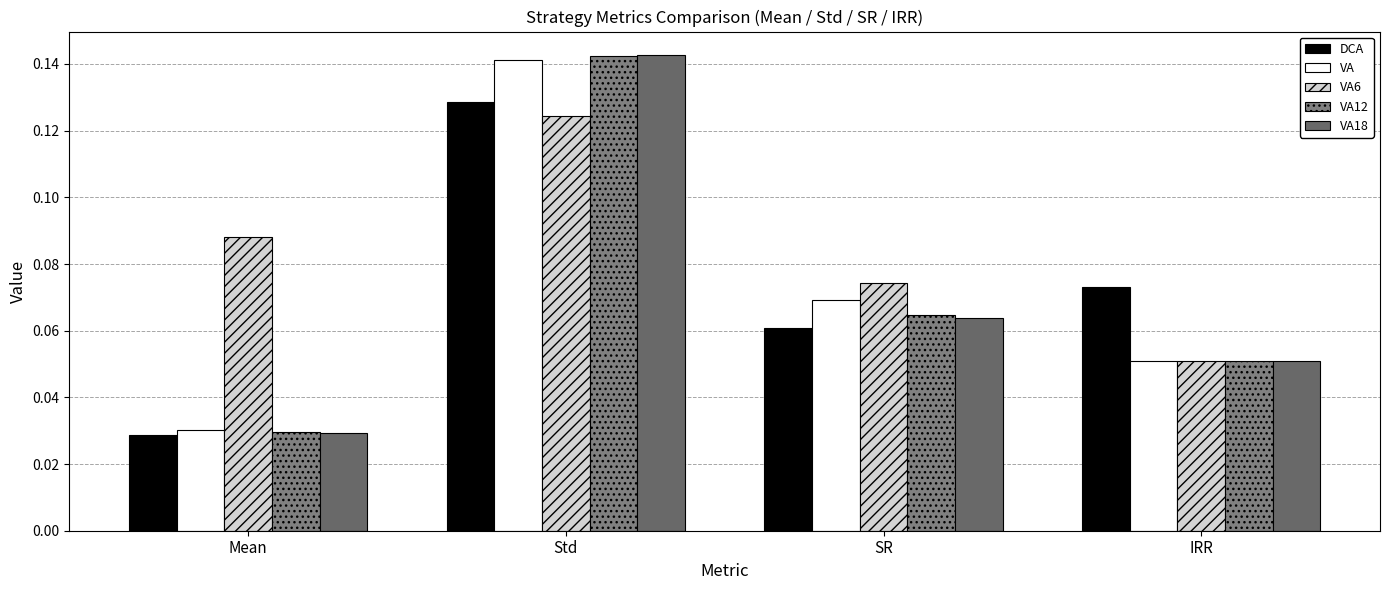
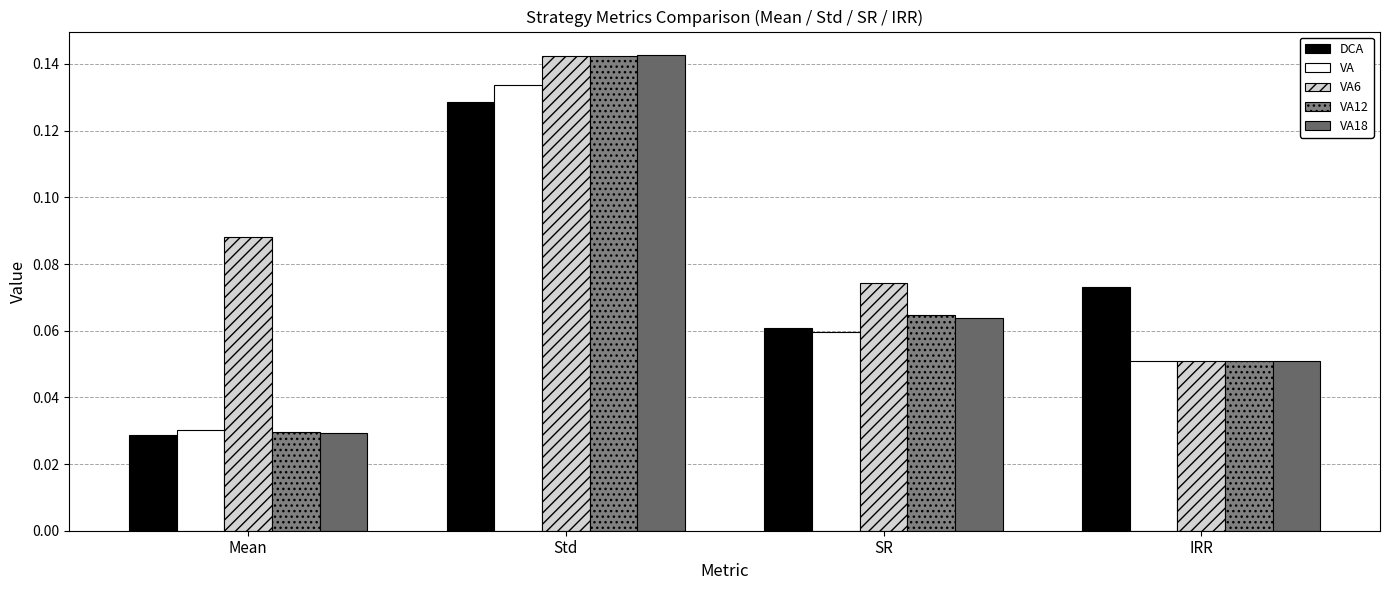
VA, Std: 0.141 -> 0.134
VA6, Std: 0.124 -> 0.142
VA, SR: 0.069 -> 0.060
